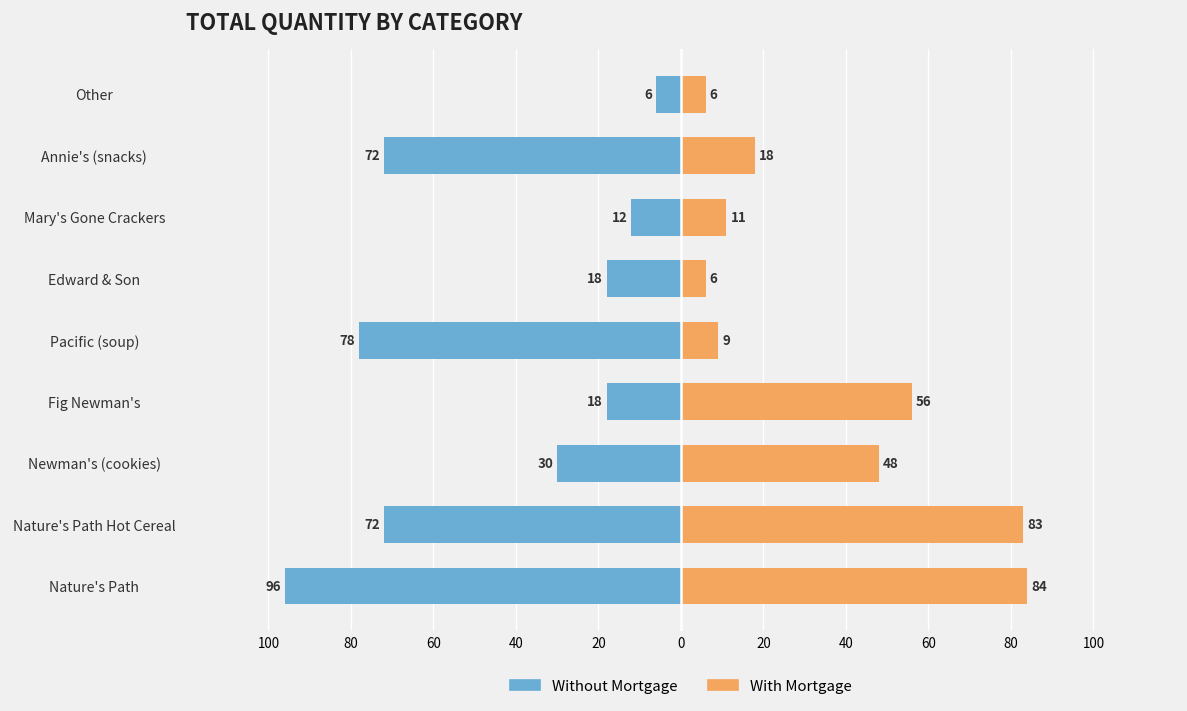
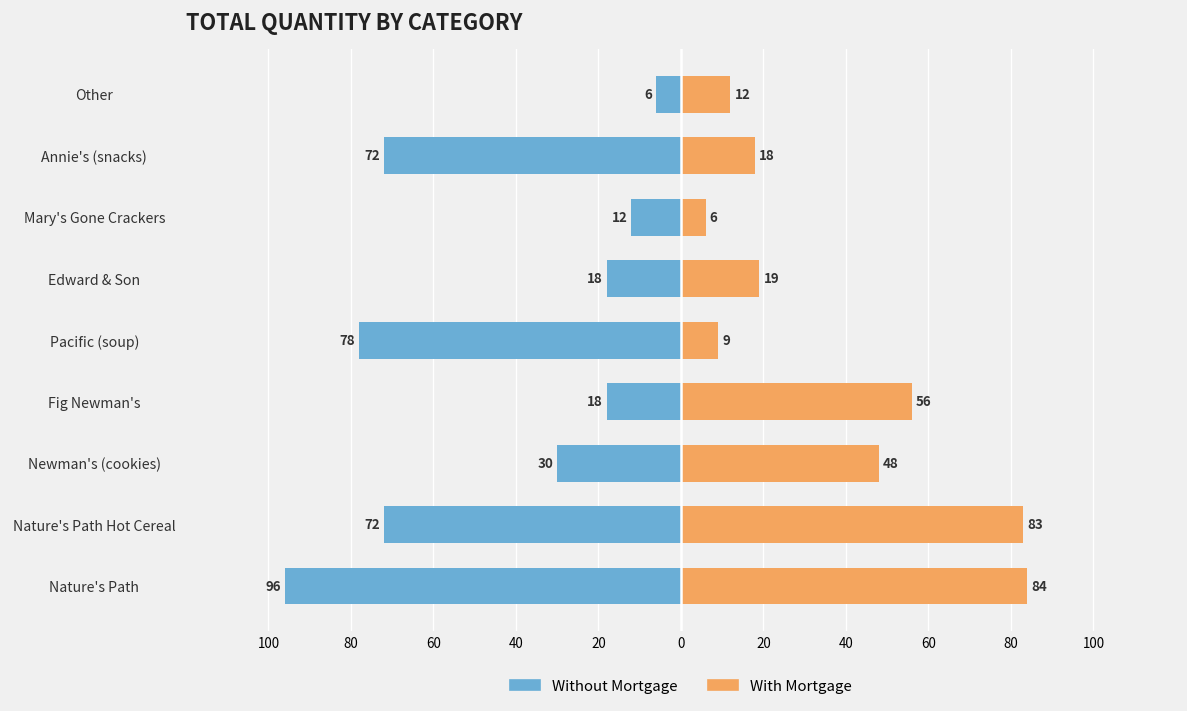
With Mortgage, Other: 6 -> 12
With Mortgage, Mary's Gone Crackers: 11 -> 6
With Mortgage, Edward & Son: 6 -> 19
